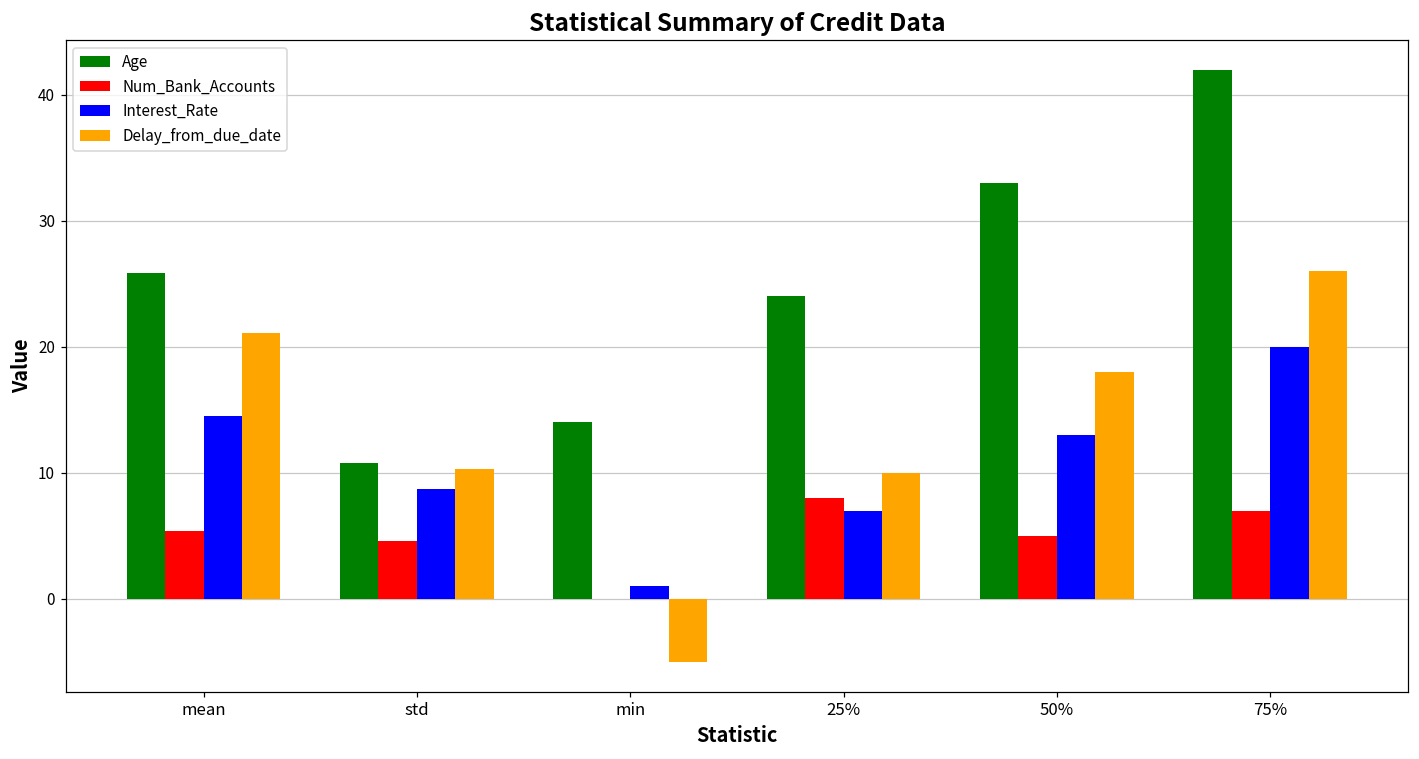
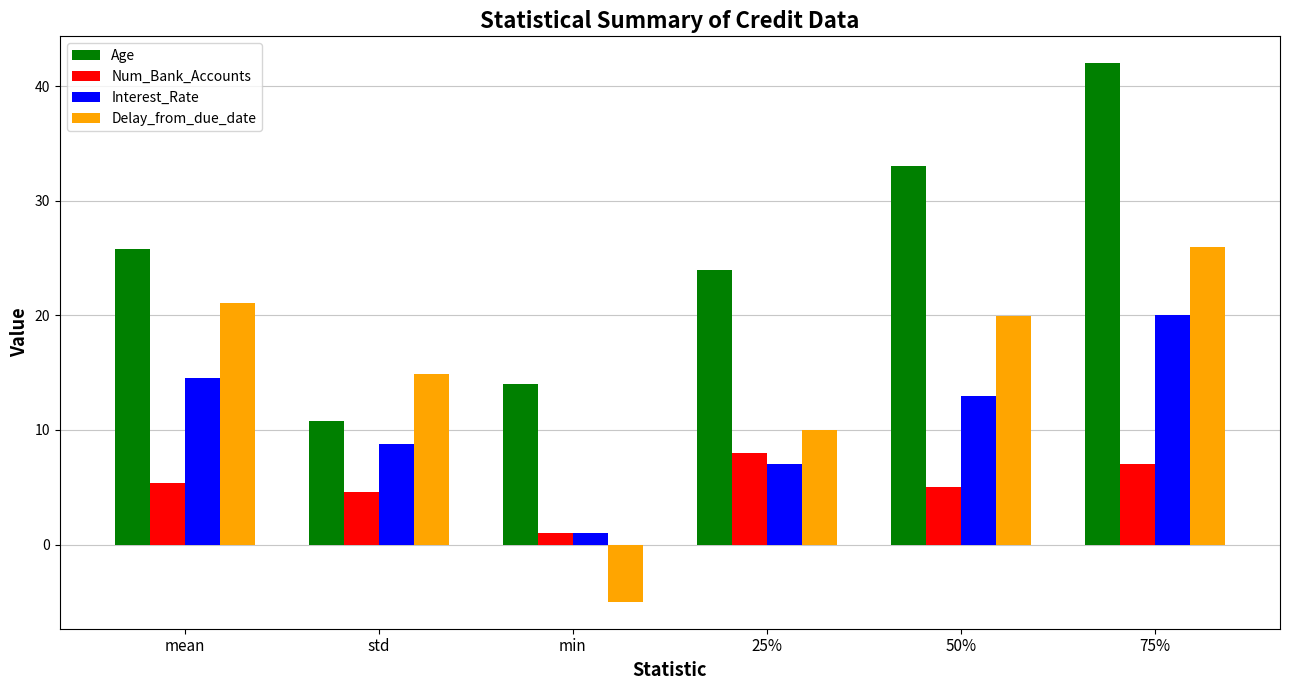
Delay_from_due_date, std: 10.3 -> 14.9
Num_Bank_Accounts, min: 0 -> 1
Delay_from_due_date, 50%: 18.0 -> 19.9
